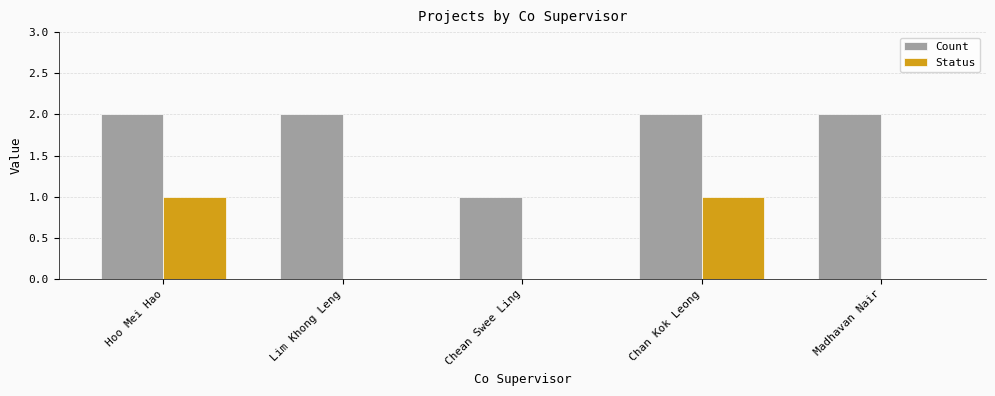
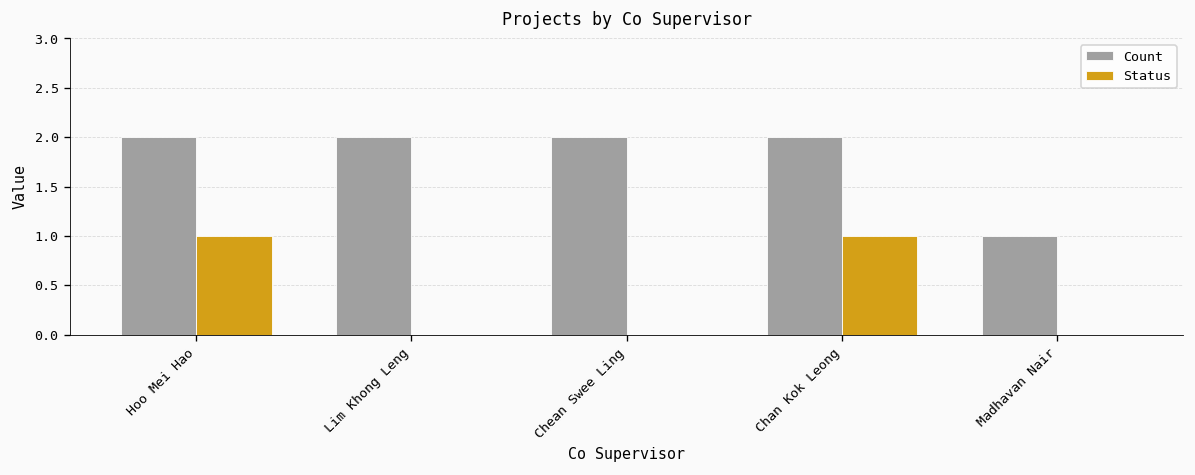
Count, Chean Swee Ling: 1 -> 2
Count, Madhavan Nair: 2 -> 1
